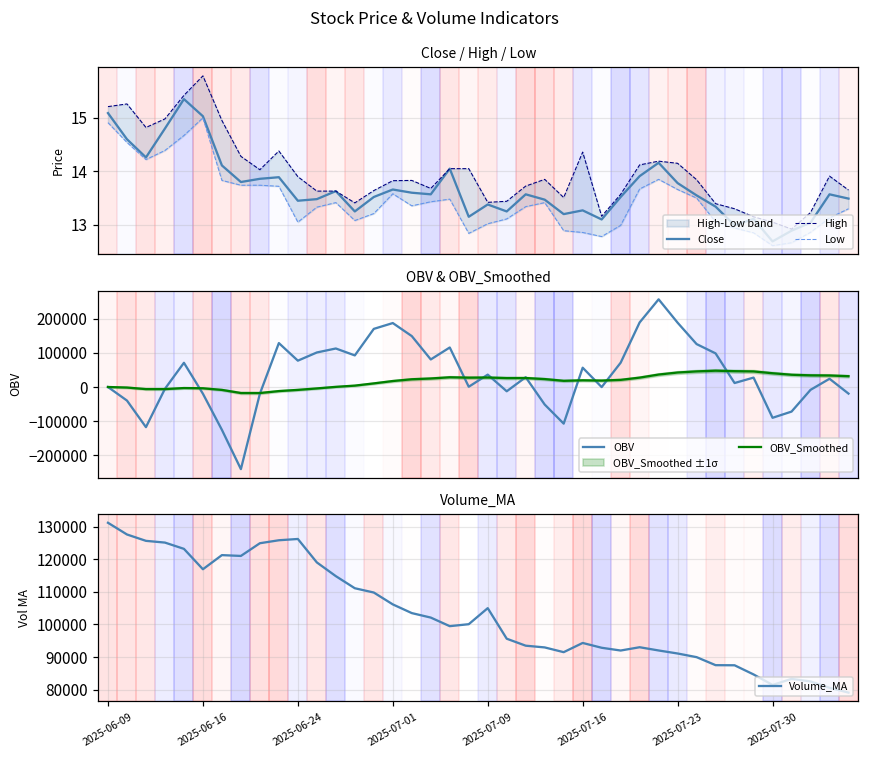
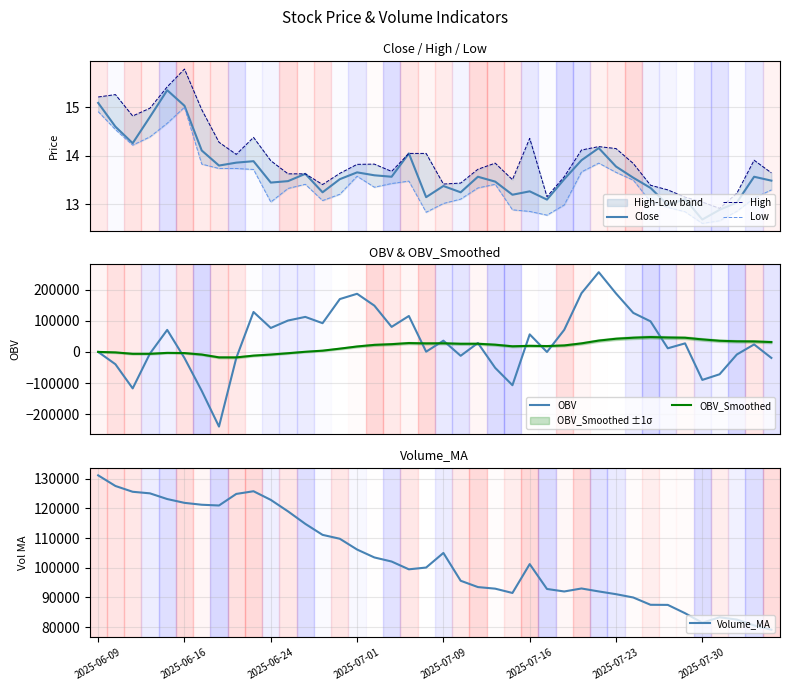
Volume_MA, 2025-06-16: 117000 -> 122000
Volume_MA, 2025-06-24: 126000 -> 123000
Volume_MA, 2025-07-16: 94000 -> 101000
